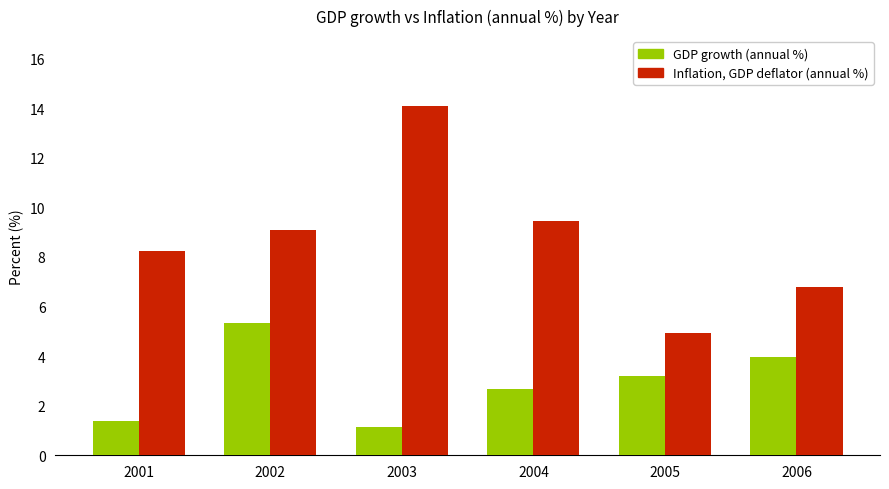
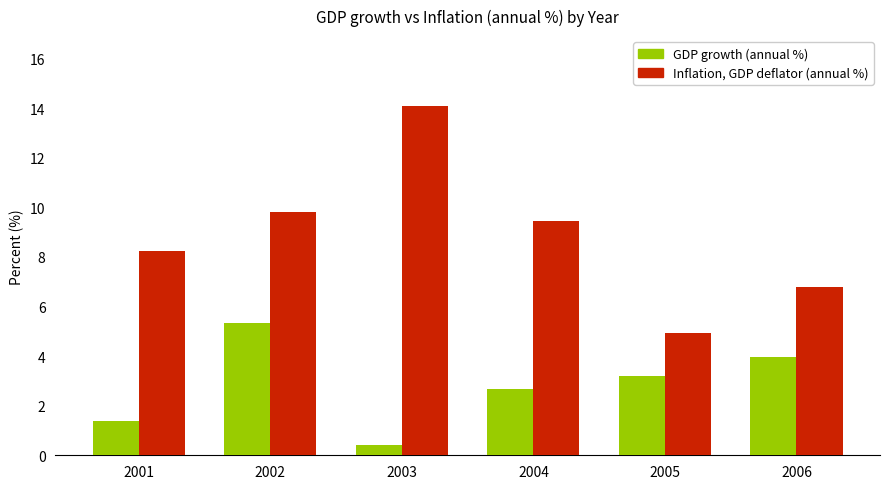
Inflation, GDP deflator (annual %), 2002: 9.1 -> 9.8
GDP growth (annual %), 2003: 1.1 -> 0.4
